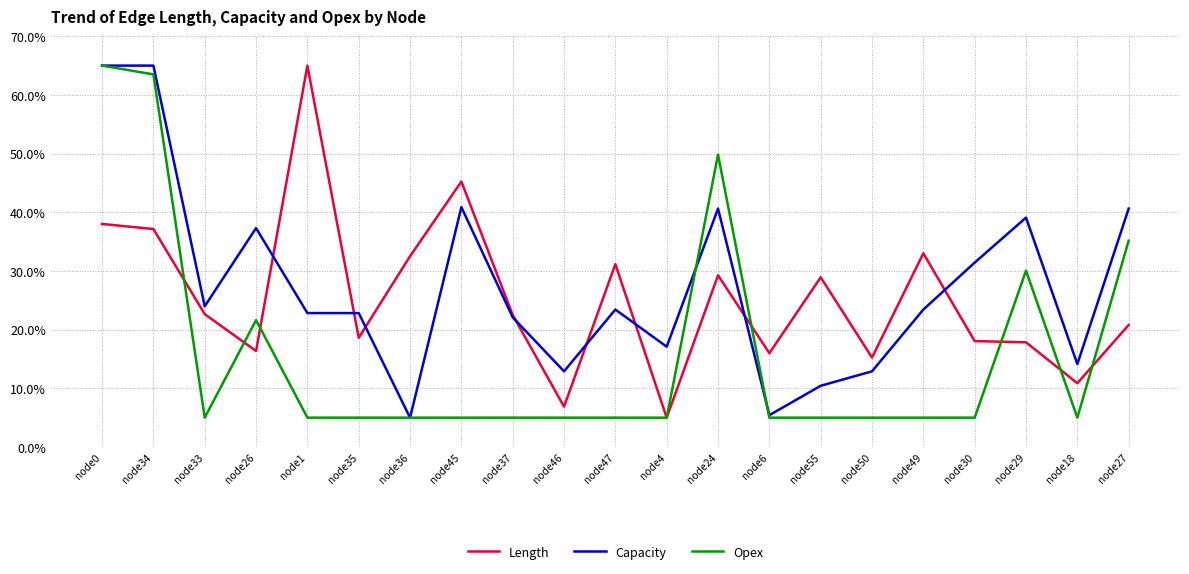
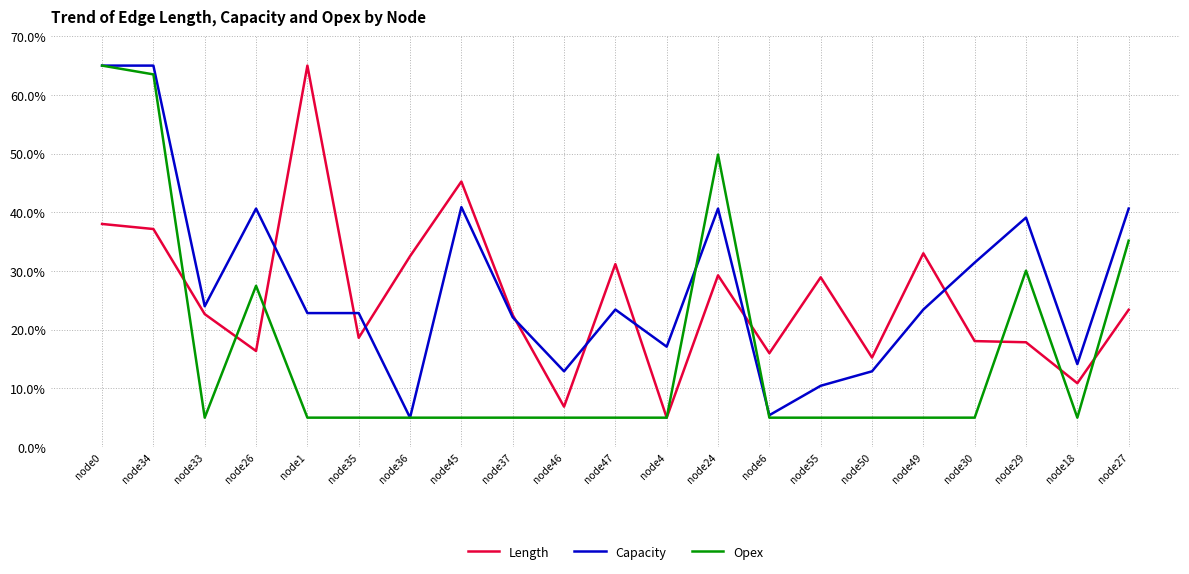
Capacity, node26: 37% -> 41%
Opex, node26: 22% -> 27%
Length, node27: 21% -> 23%
